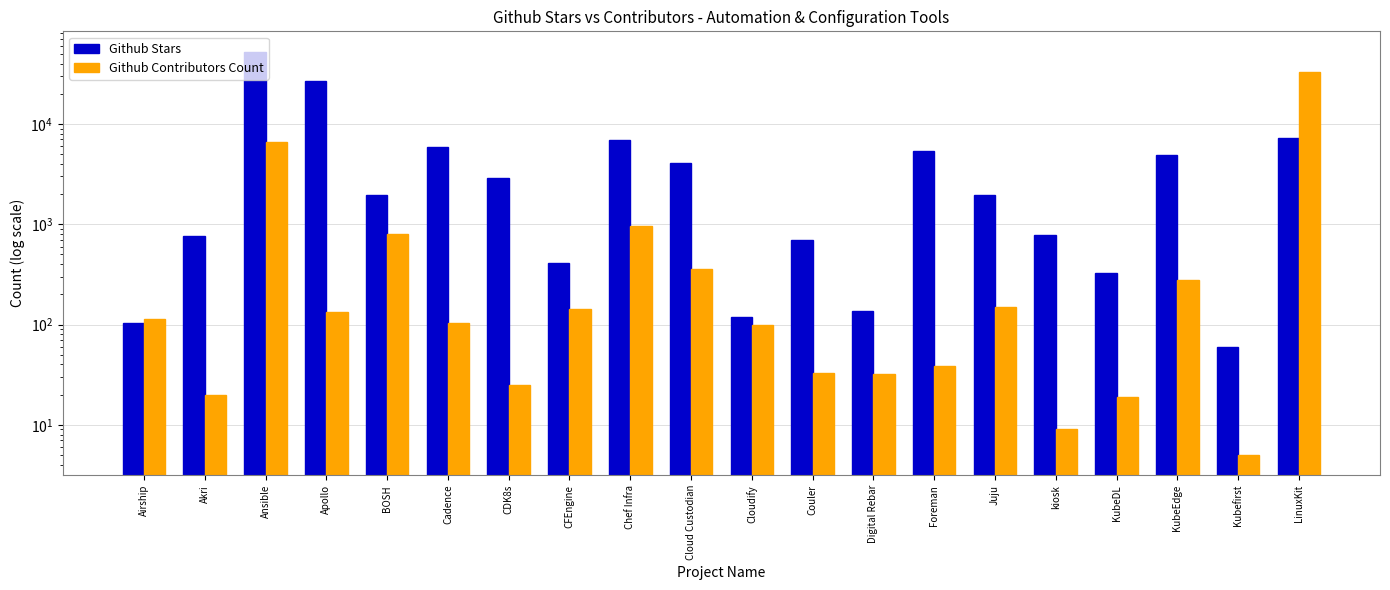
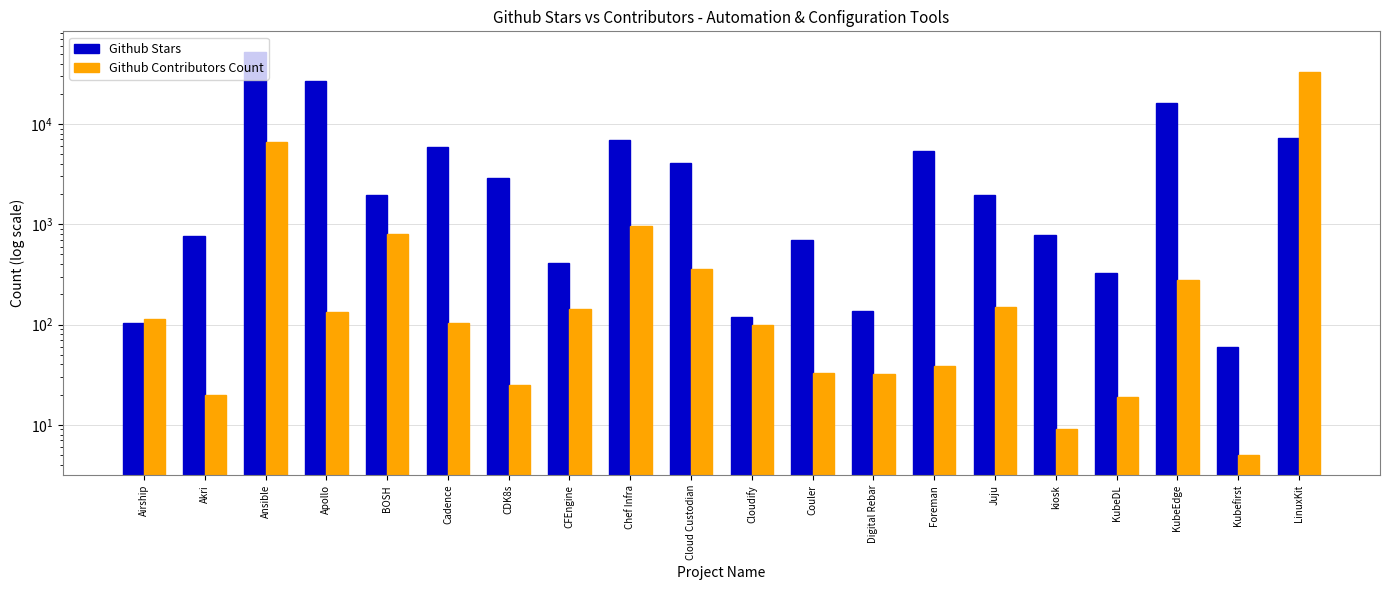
Github Stars, KubeEdge: 5000 -> 16000
